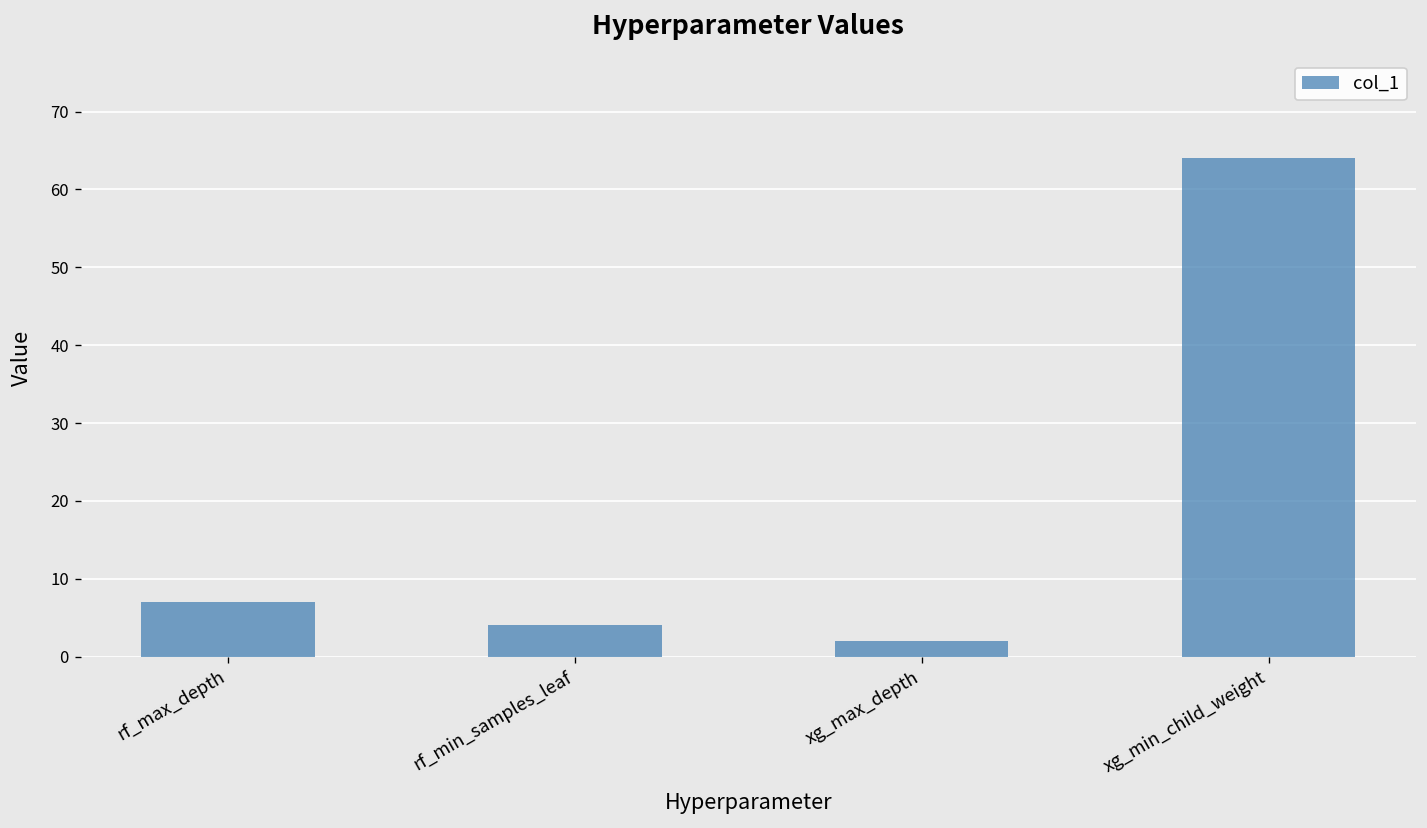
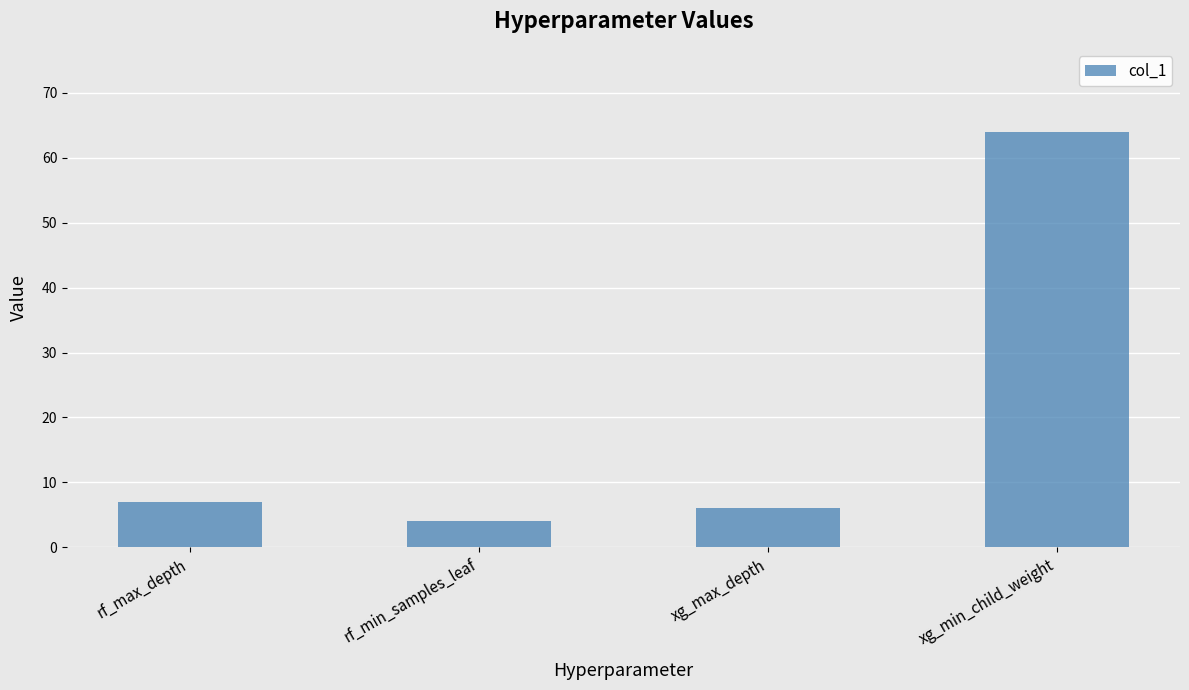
xg_max_depth: 2 -> 6
